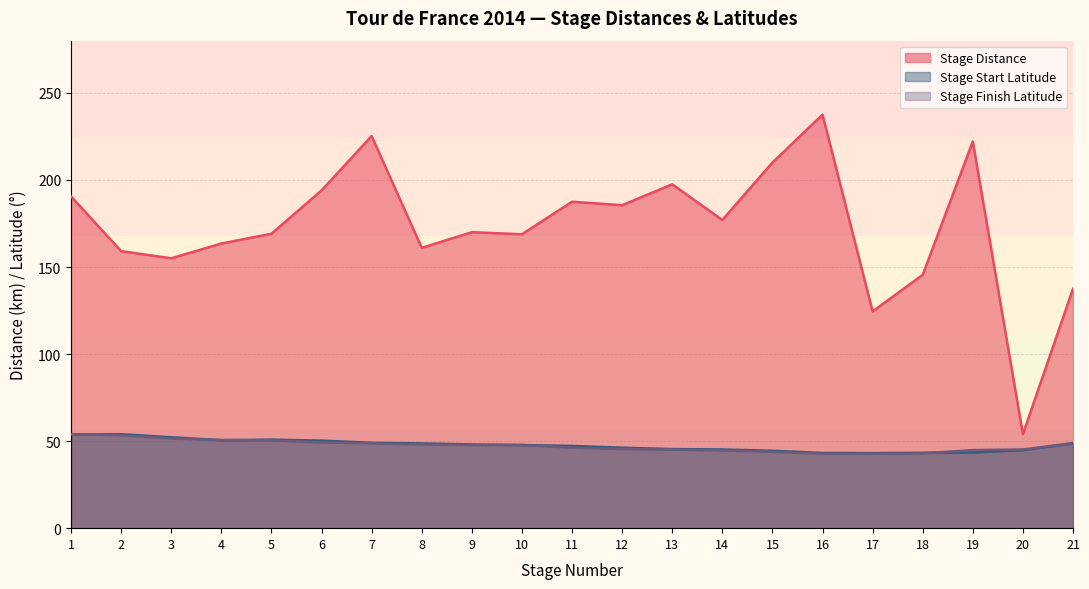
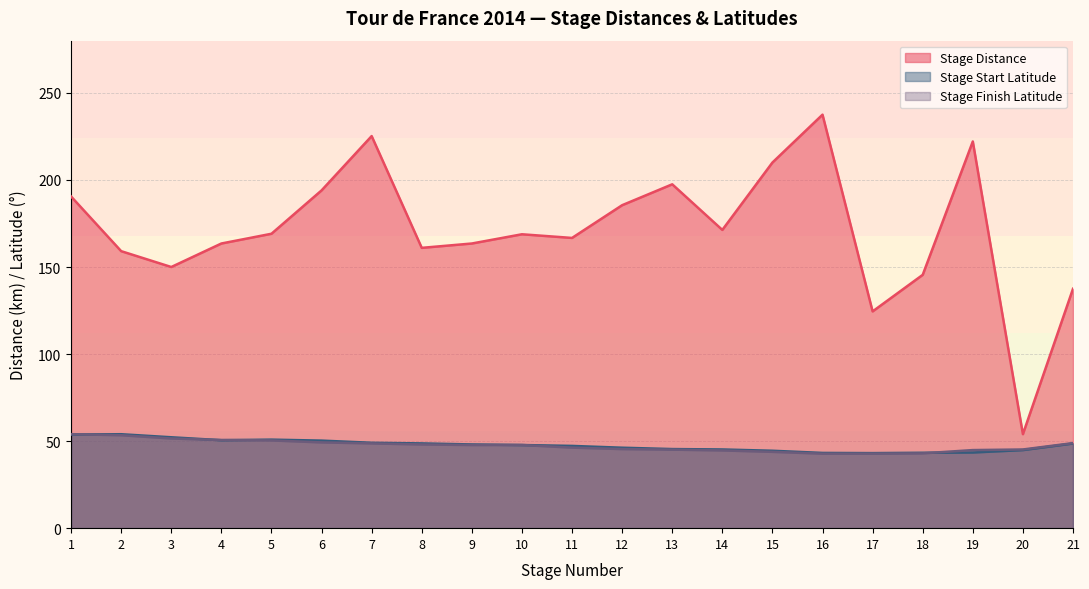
Stage Distance, 3: 155 -> 150
Stage Distance, 9: 170 -> 164
Stage Distance, 11: 188 -> 167
Stage Distance, 14: 177 -> 171
